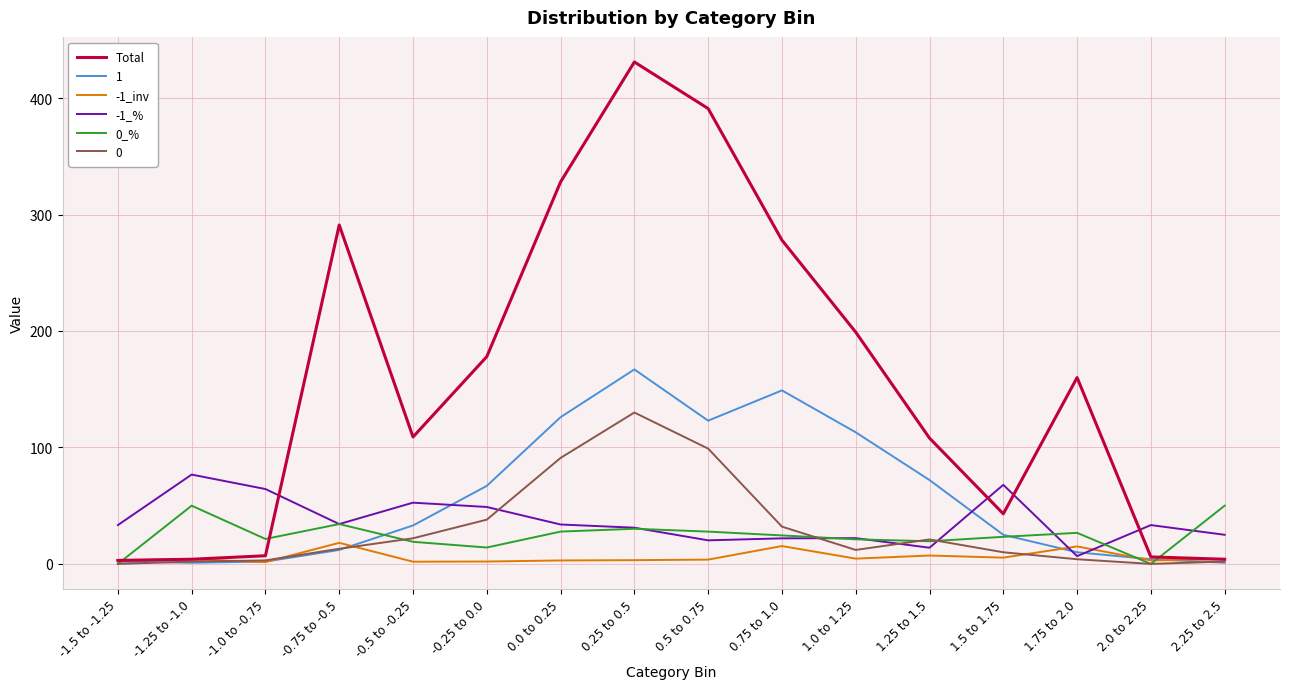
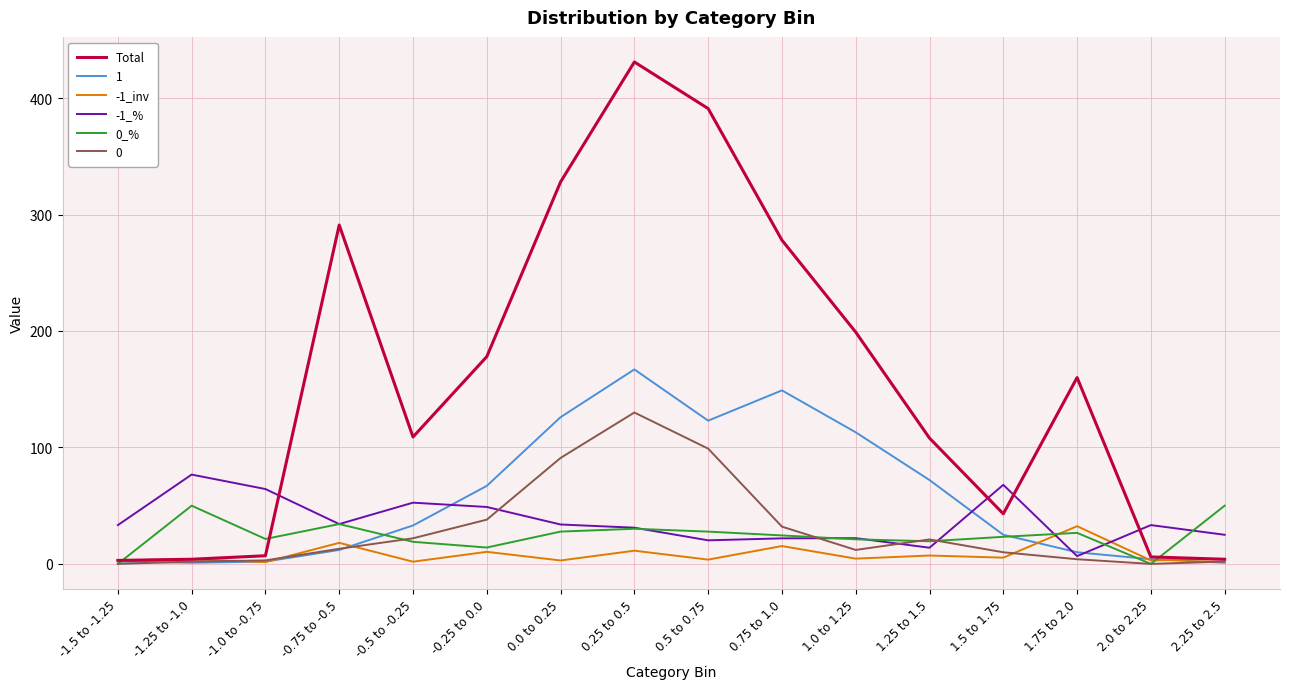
-1_inv, -0.25 to 0.0: 2 -> 10
-1_inv, 0.25 to 0.5: 3 -> 11
-1_inv, 1.75 to 2.0: 15 -> 32
